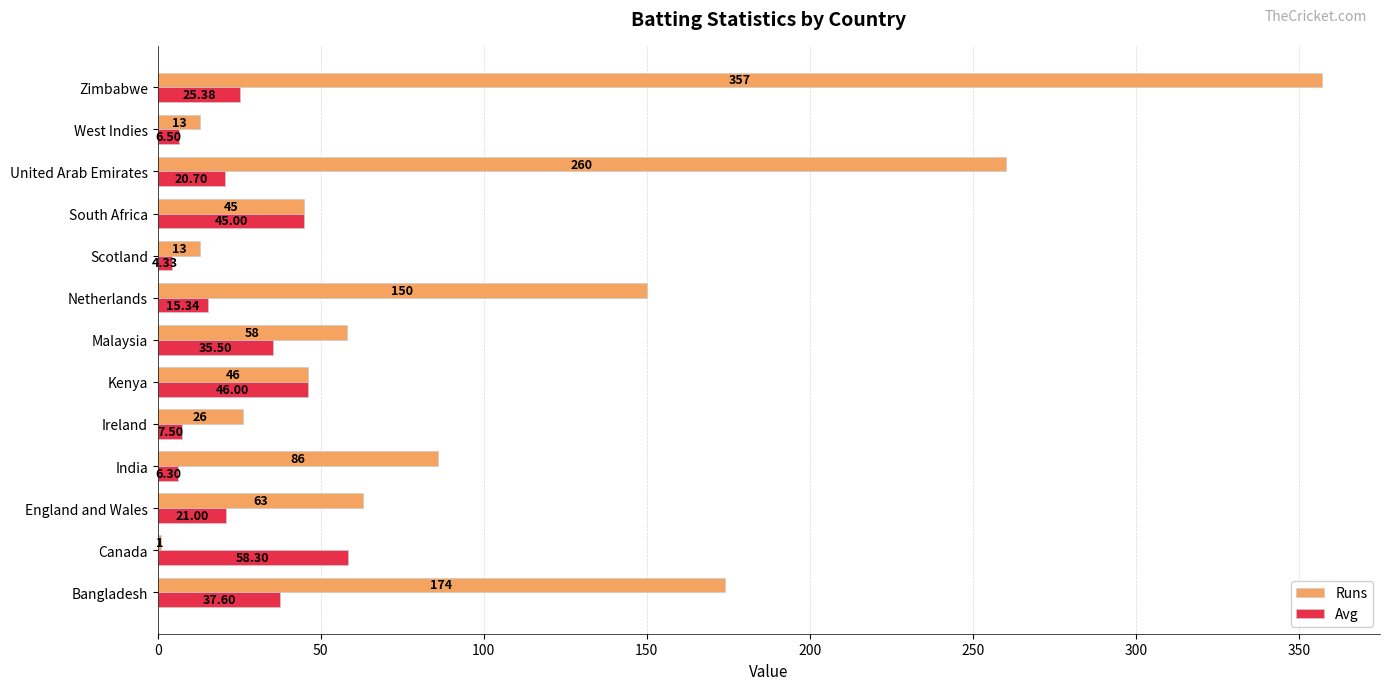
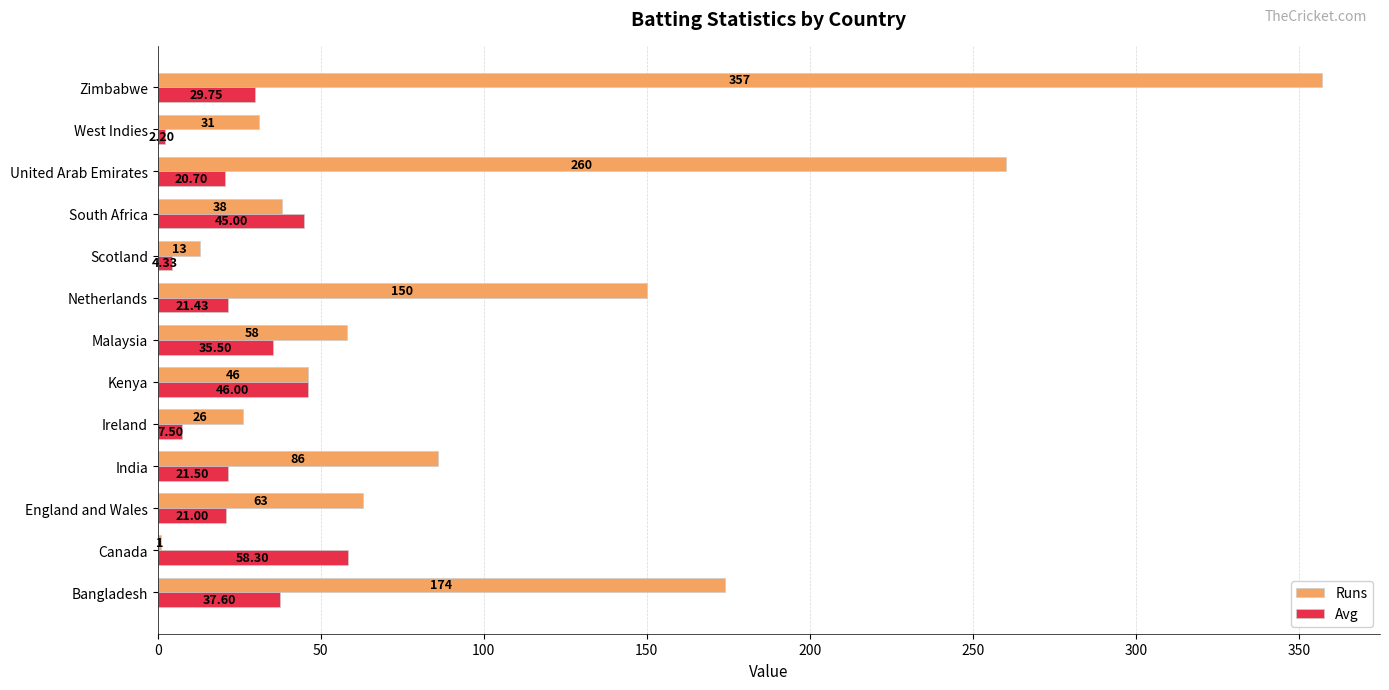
Avg, Zimbabwe: 25.38 -> 29.75
Runs, West Indies: 13 -> 31
Avg, West Indies: 6.50 -> 2.20
Runs, South Africa: 45 -> 38
Avg, Netherlands: 15.34 -> 21.43
Avg, India: 6.30 -> 21.50
